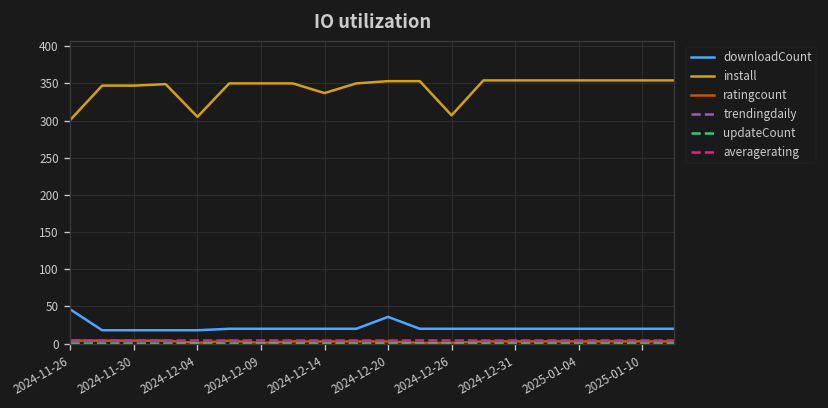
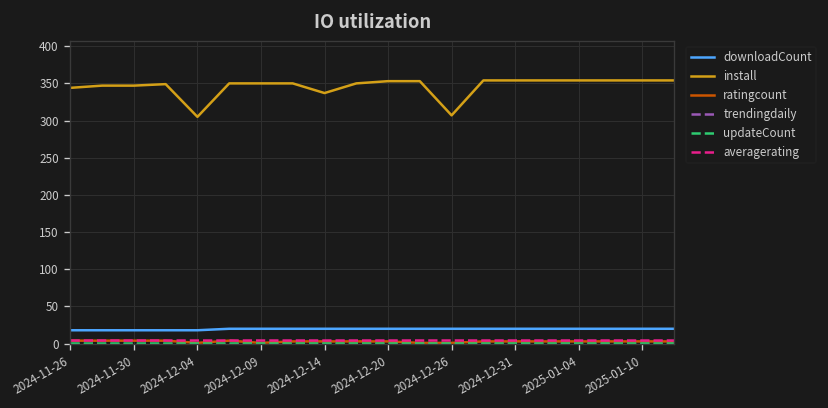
downloadCount, 2024-11-26: 50 -> 20
install, 2024-11-26: 300 -> 340
downloadCount, 2024-12-20: 40 -> 20
